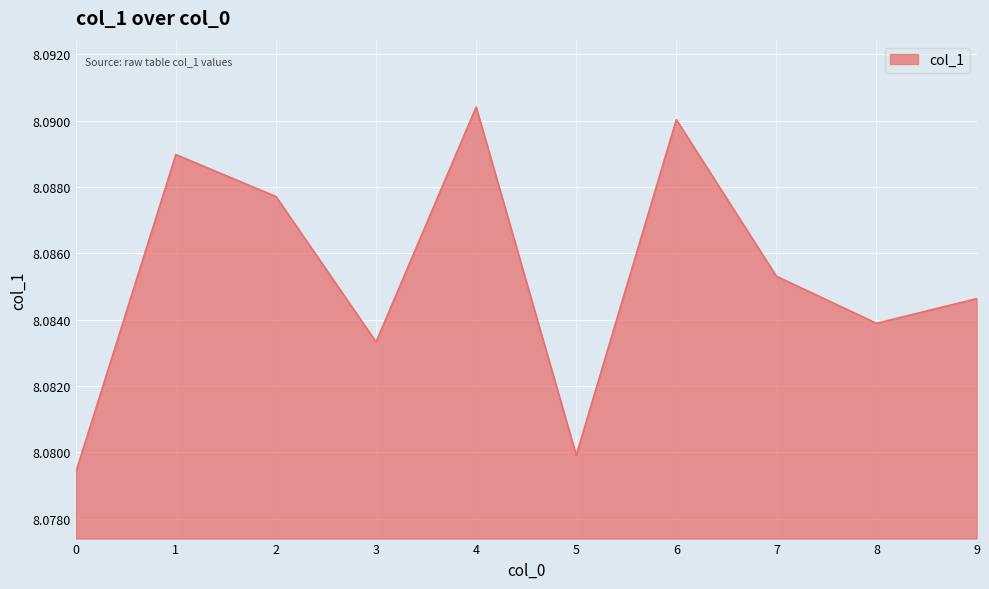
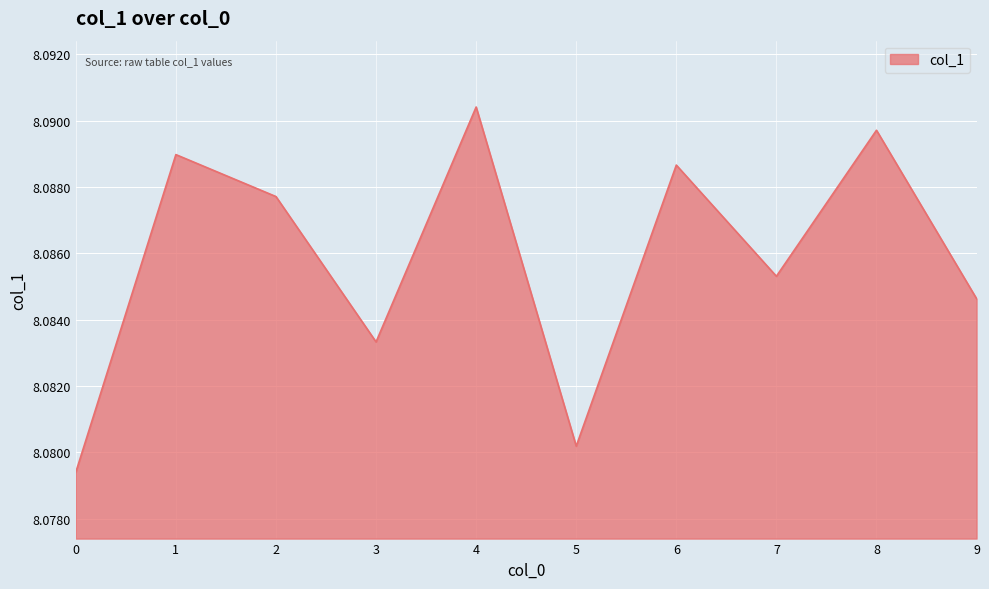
5: 8.0799 -> 8.0802
6: 8.0900 -> 8.0887
8: 8.0839 -> 8.0897
